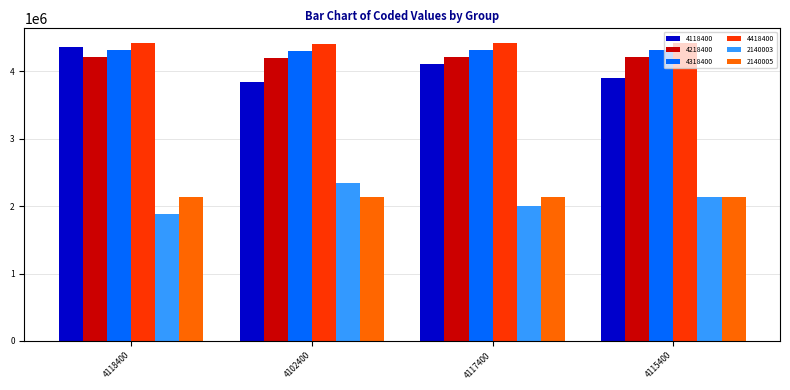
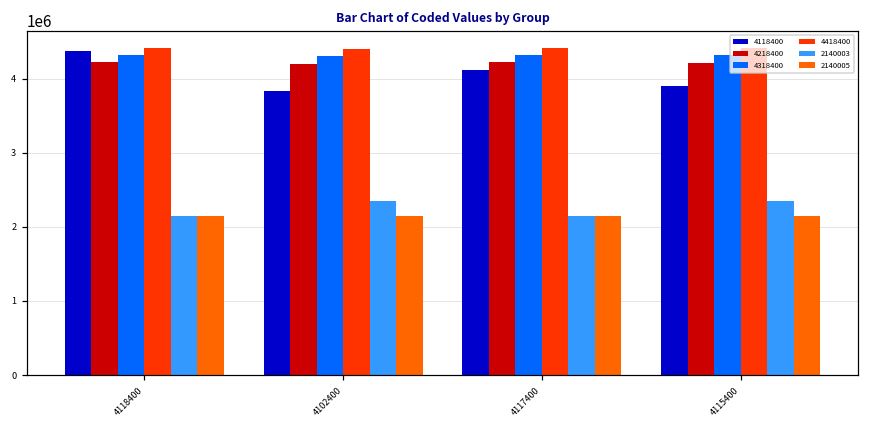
2140003, 4118400: 1900000 -> 2100000
2140003, 4117400: 2000000 -> 2100000
2140003, 4115400: 2100000 -> 2400000
